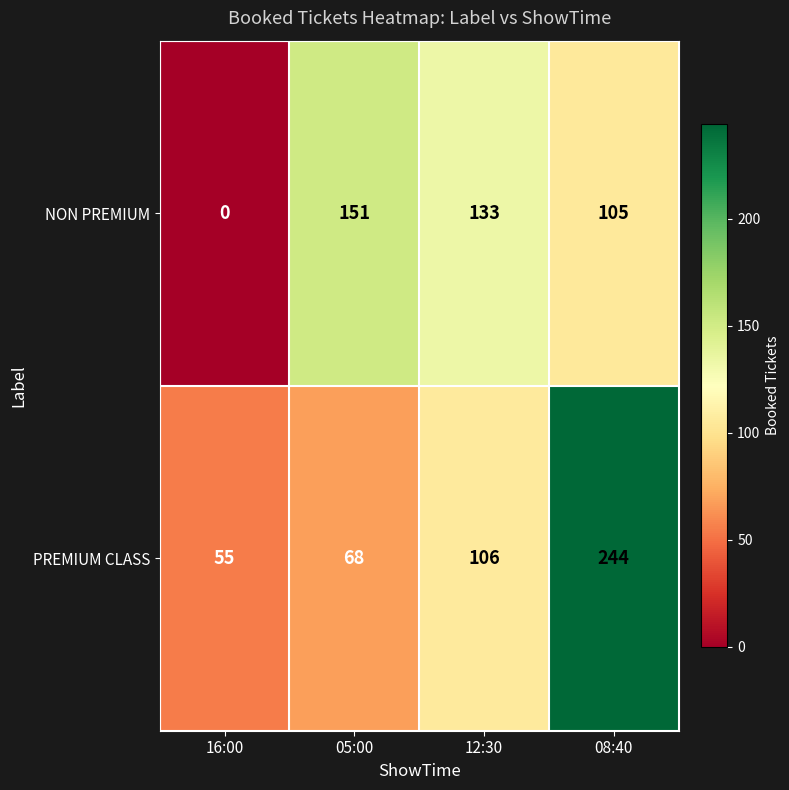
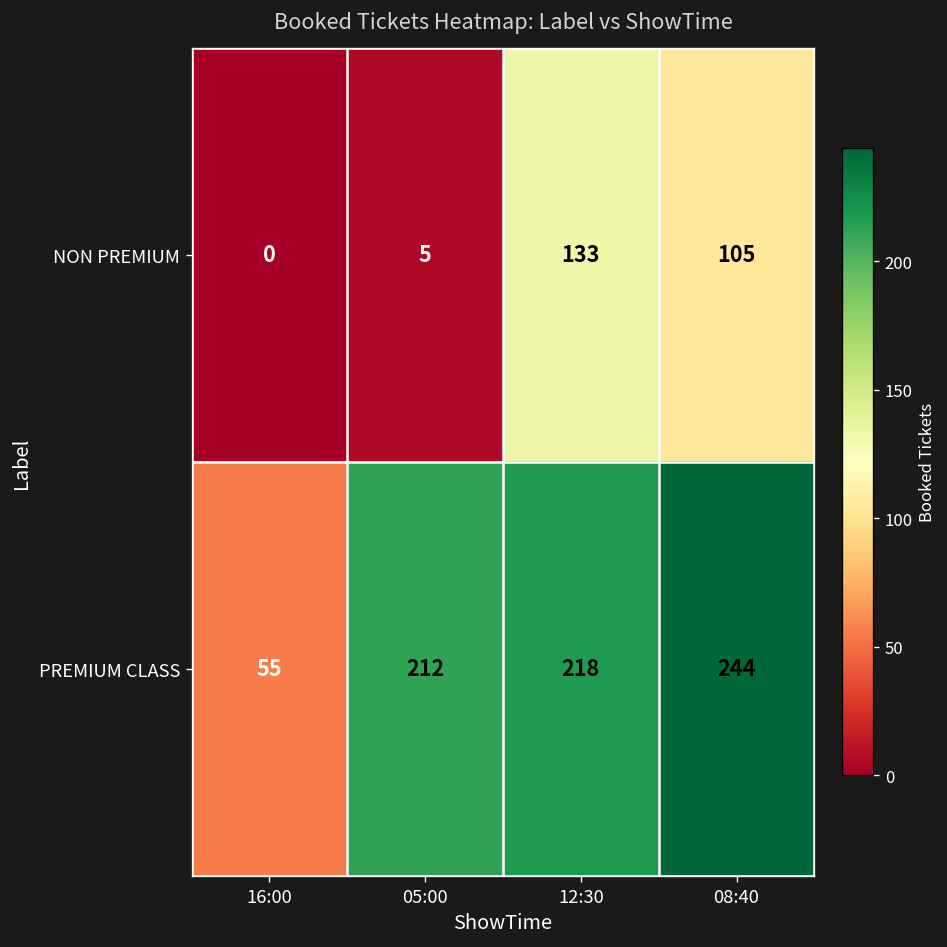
NON PREMIUM, 05:00: 151 -> 5
PREMIUM CLASS, 05:00: 68 -> 212
PREMIUM CLASS, 12:30: 106 -> 218
